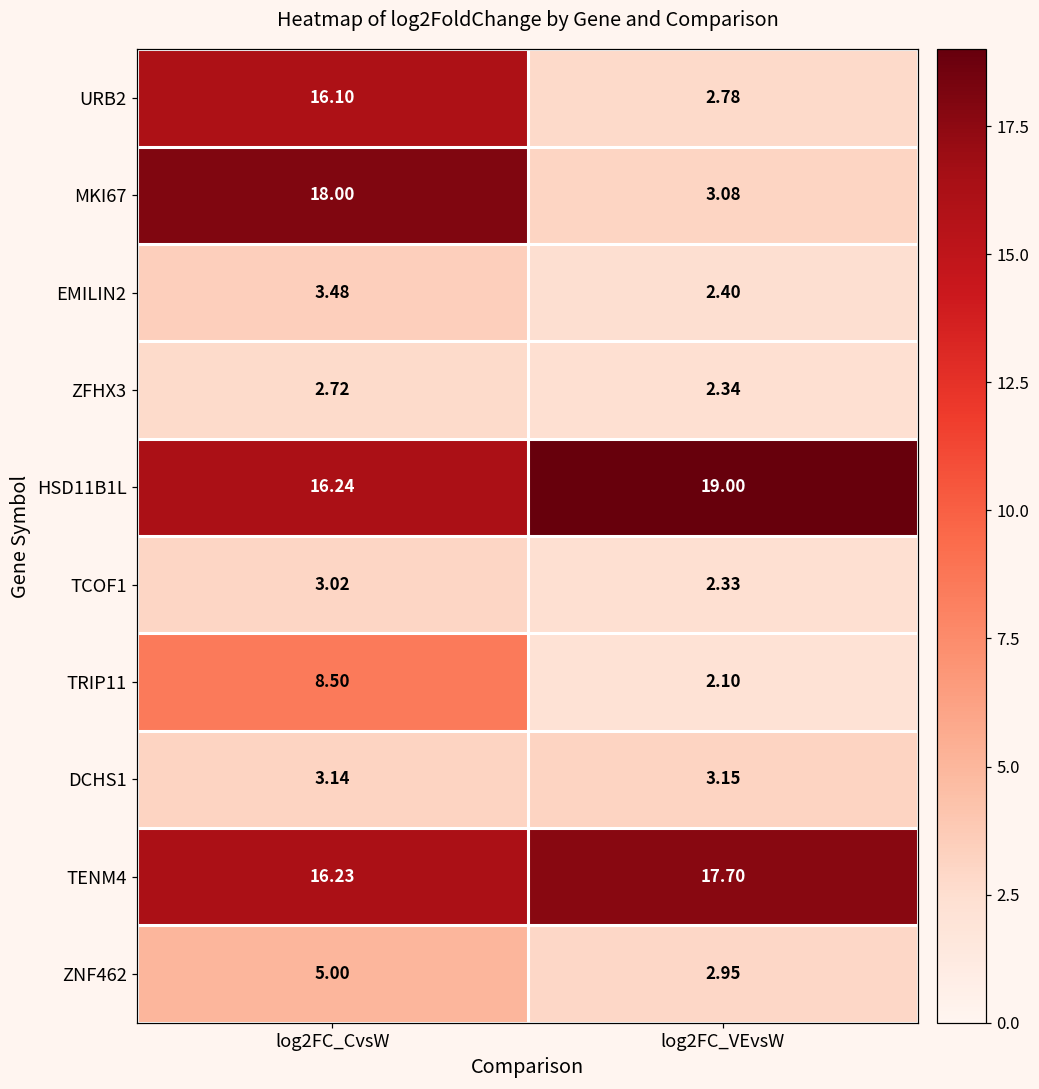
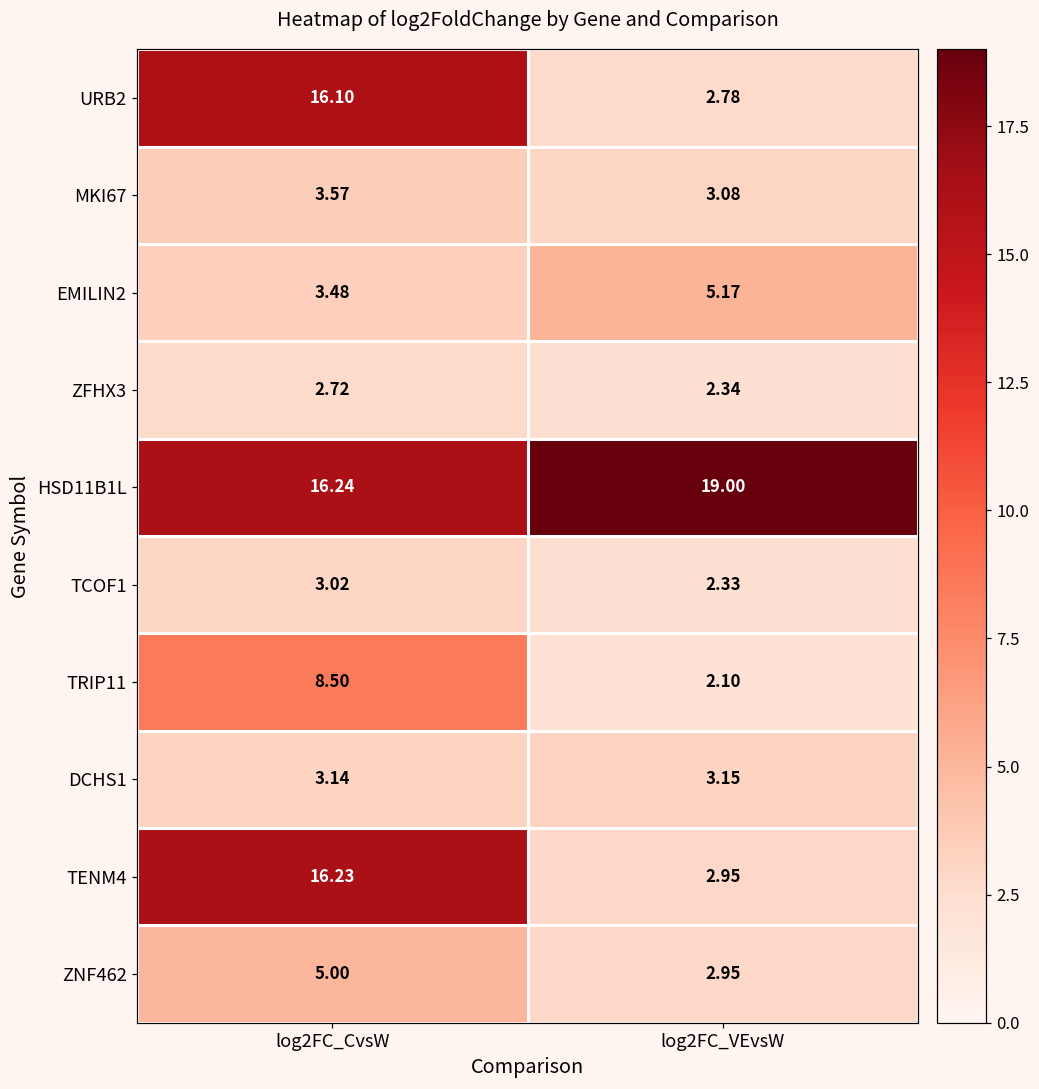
MKI67, log2FC_CvsW: 18.00 -> 3.57
EMILIN2, log2FC_VEvsW: 2.40 -> 5.17
TENM4, log2FC_VEvsW: 17.70 -> 2.95
